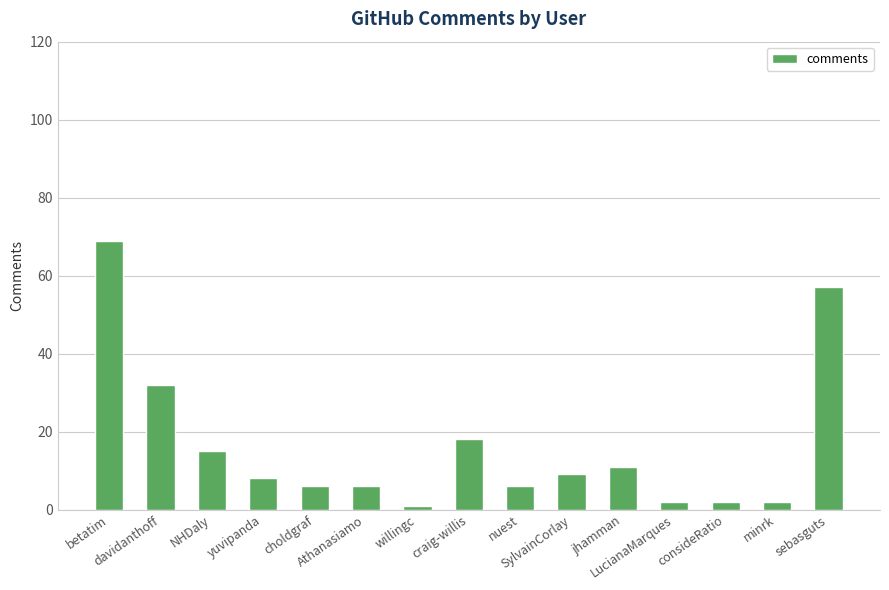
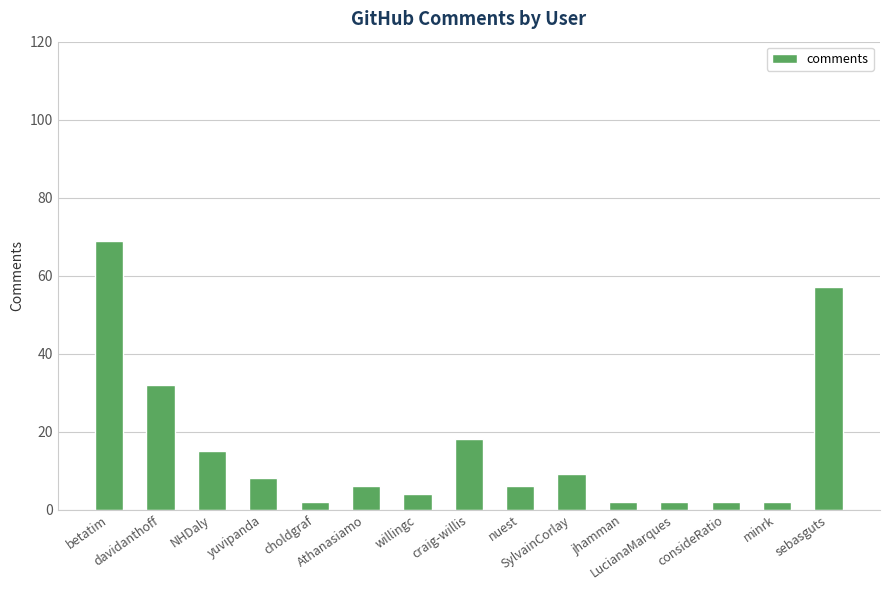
choldgraf: 6 -> 2
willingc: 1 -> 4
jhamman: 11 -> 2
